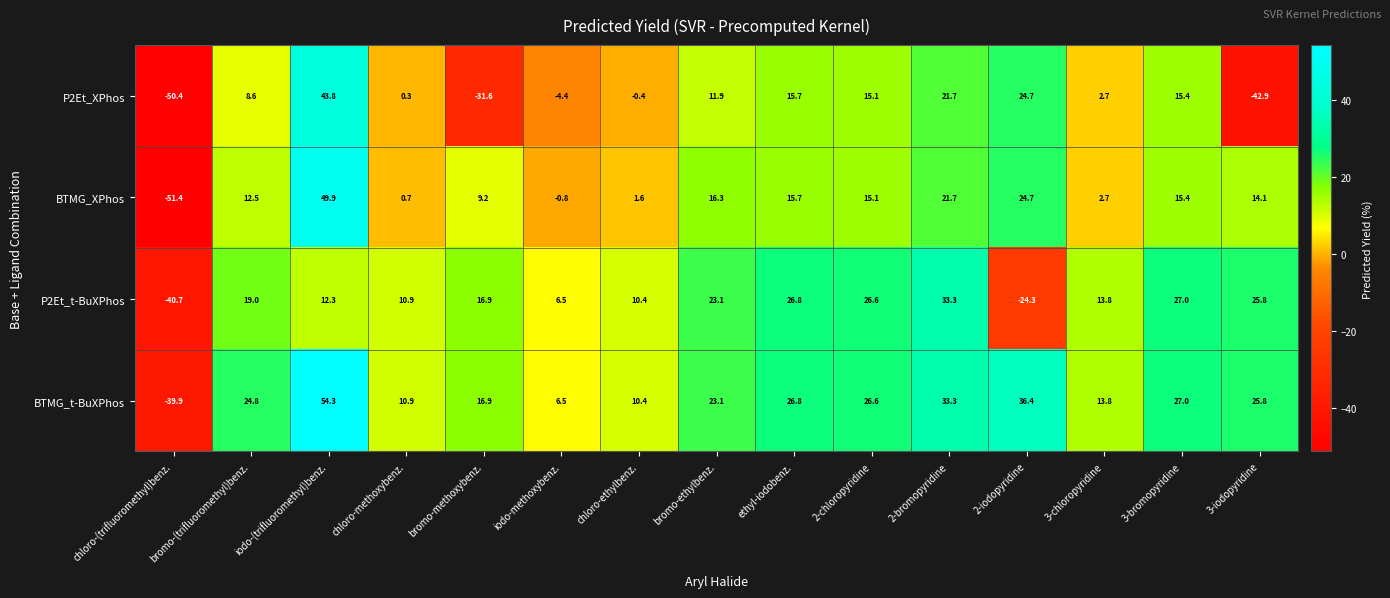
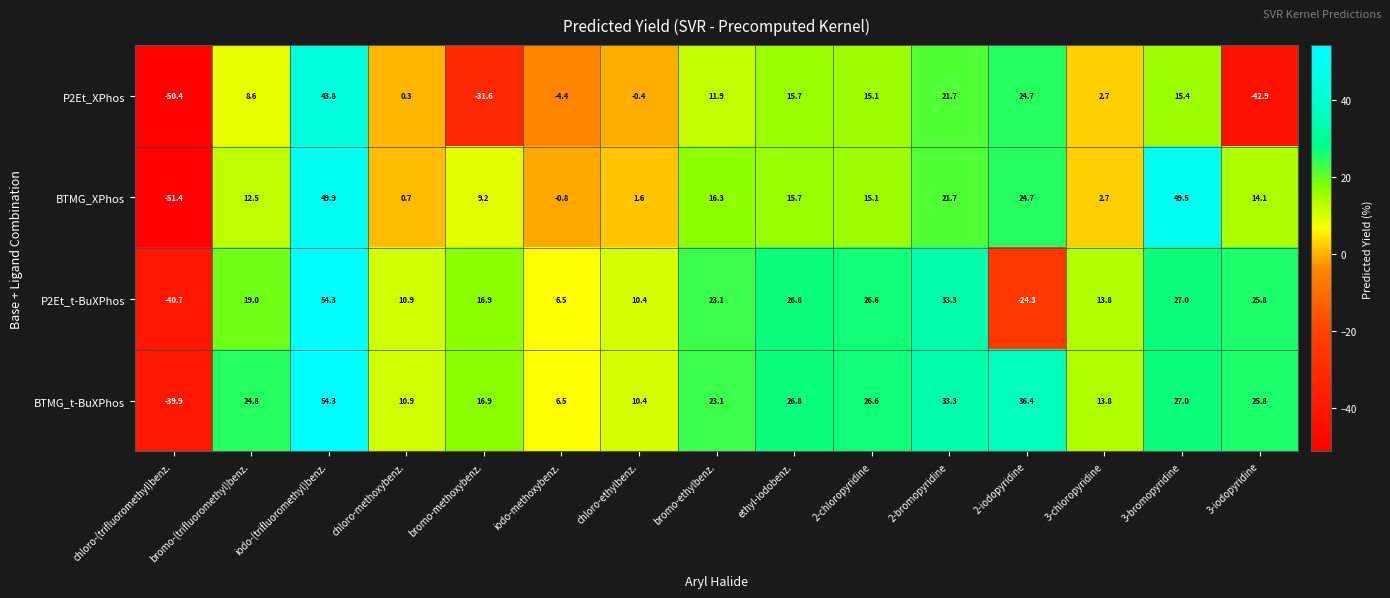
BTMG_XPhos, 3-bromopyridine: 15.4 -> 49.5
P2Et_t-BuXPhos, iodo-(trifluoromethyl)benz.: 12.3 -> 54.3
